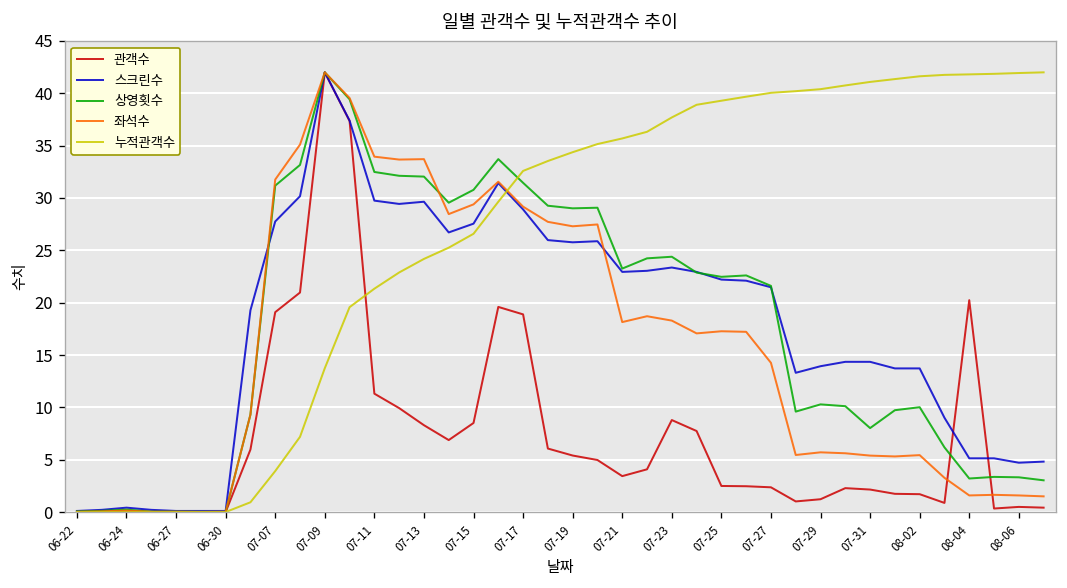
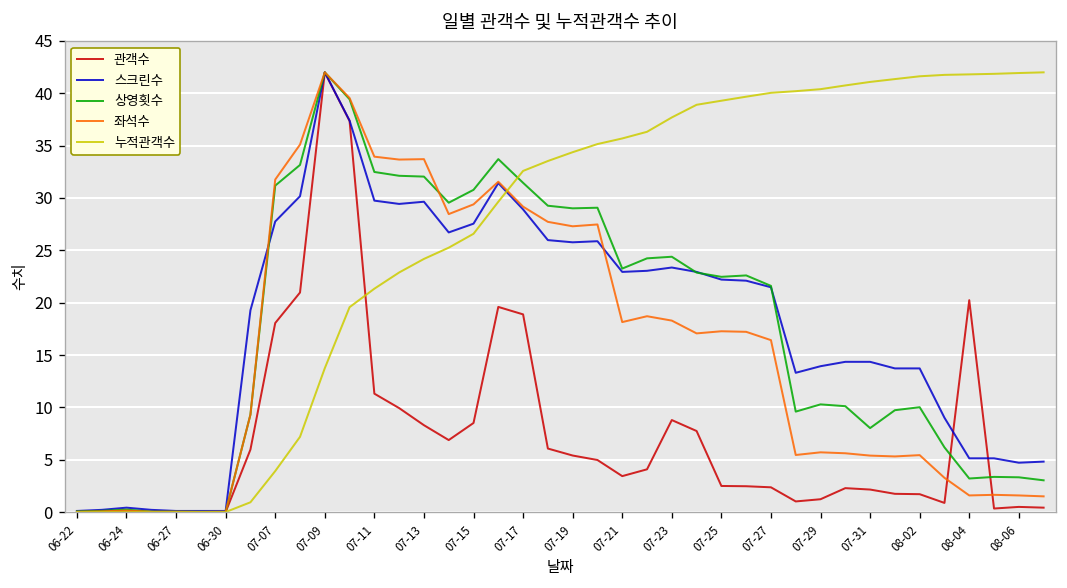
관객수, 07-07: 19 -> 18
좌석수, 07-27: 14 -> 16
